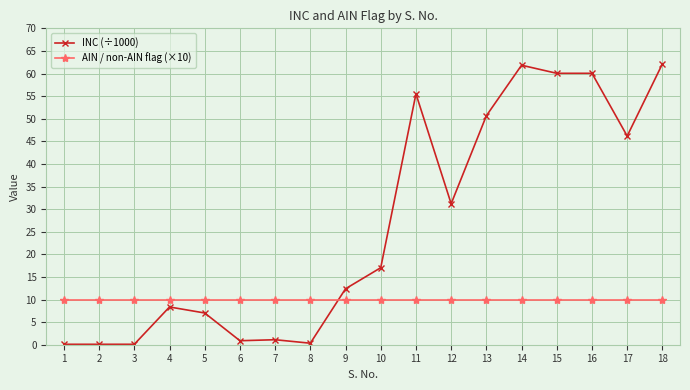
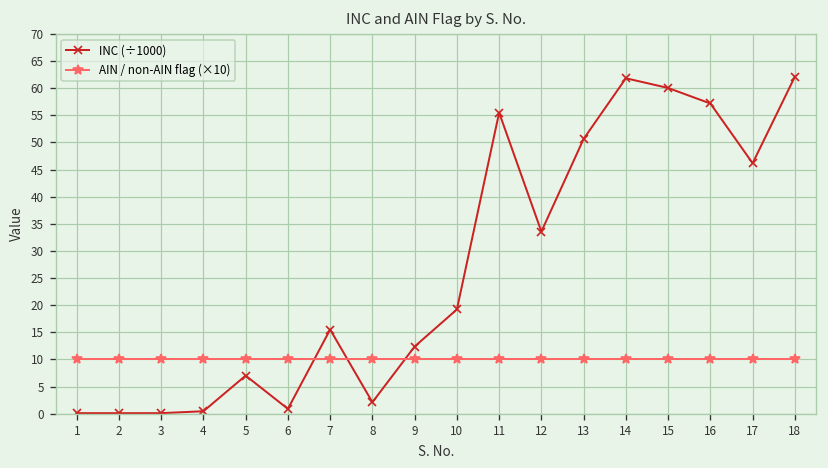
INC (÷1000), 4: 8 -> 0
INC (÷1000), 7: 1 -> 16
INC (÷1000), 8: 0 -> 2
INC (÷1000), 10: 17 -> 19
INC (÷1000), 12: 31 -> 34
INC (÷1000), 16: 60 -> 57
